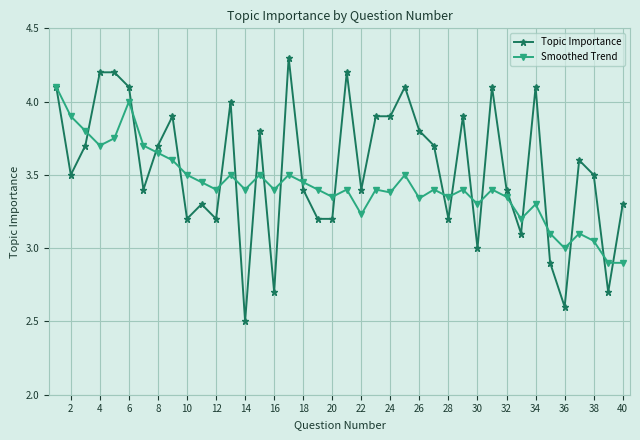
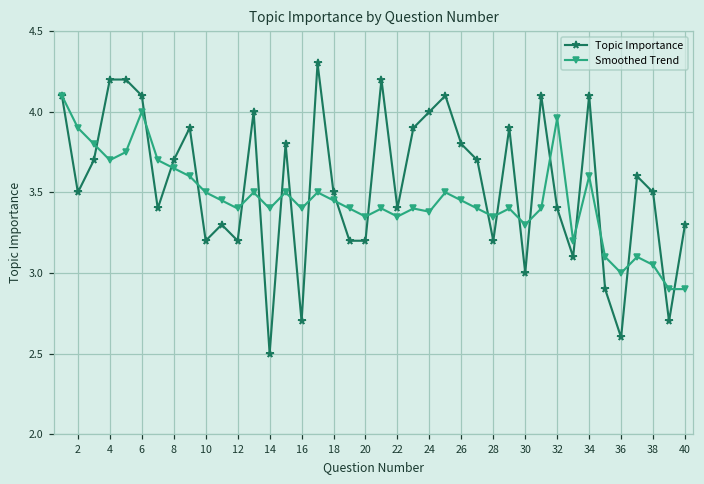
Topic Importance, 18: 3.4 -> 3.5
Smoothed Trend, 22: 3.23 -> 3.35
Topic Importance, 24: 3.9 -> 4.0
Smoothed Trend, 26: 3.34 -> 3.45
Smoothed Trend, 32: 3.35 -> 3.96
Smoothed Trend, 34: 3.3 -> 3.6
